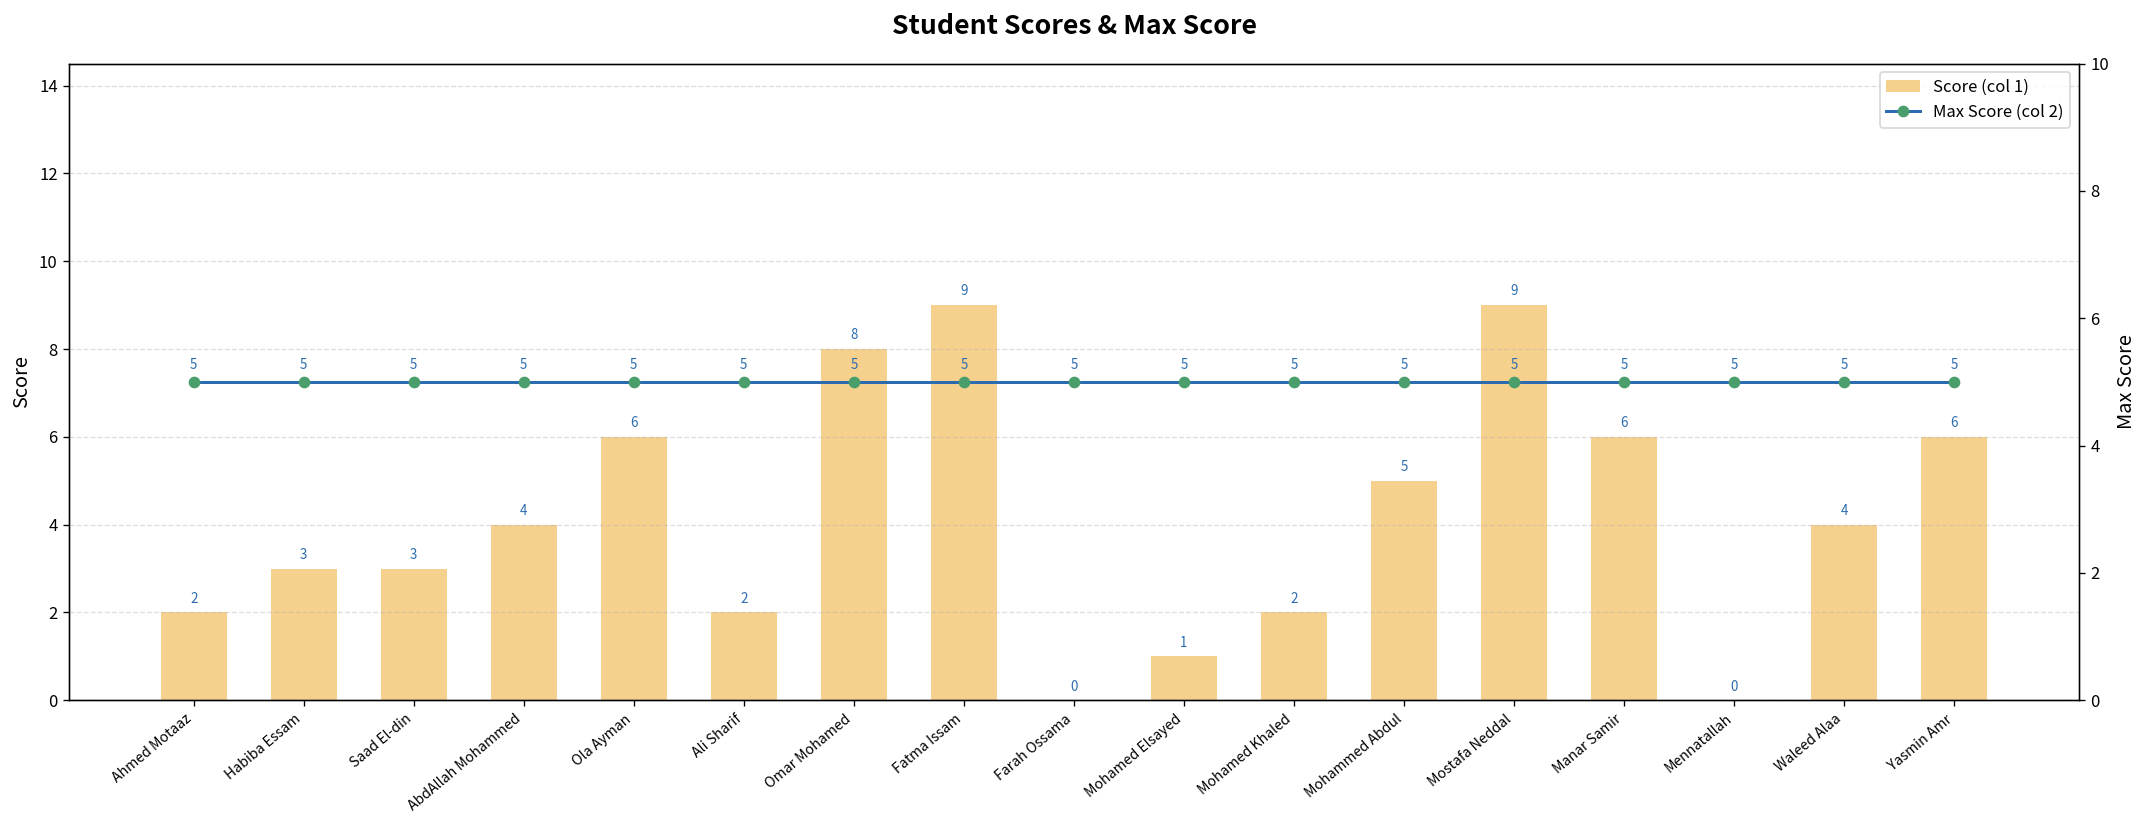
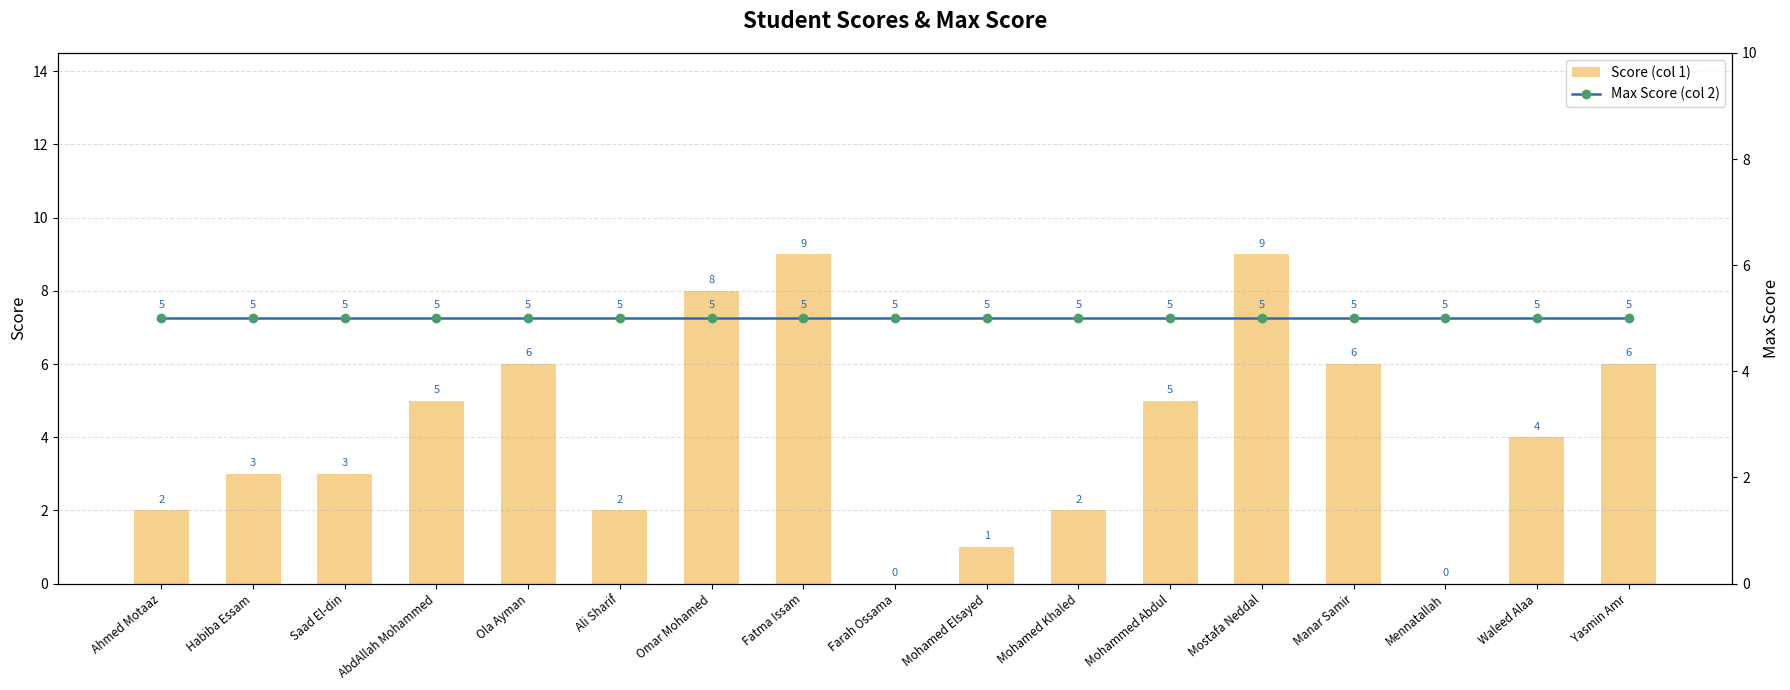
Score (col 1), AbdAllah Mohammed: 4 -> 5
